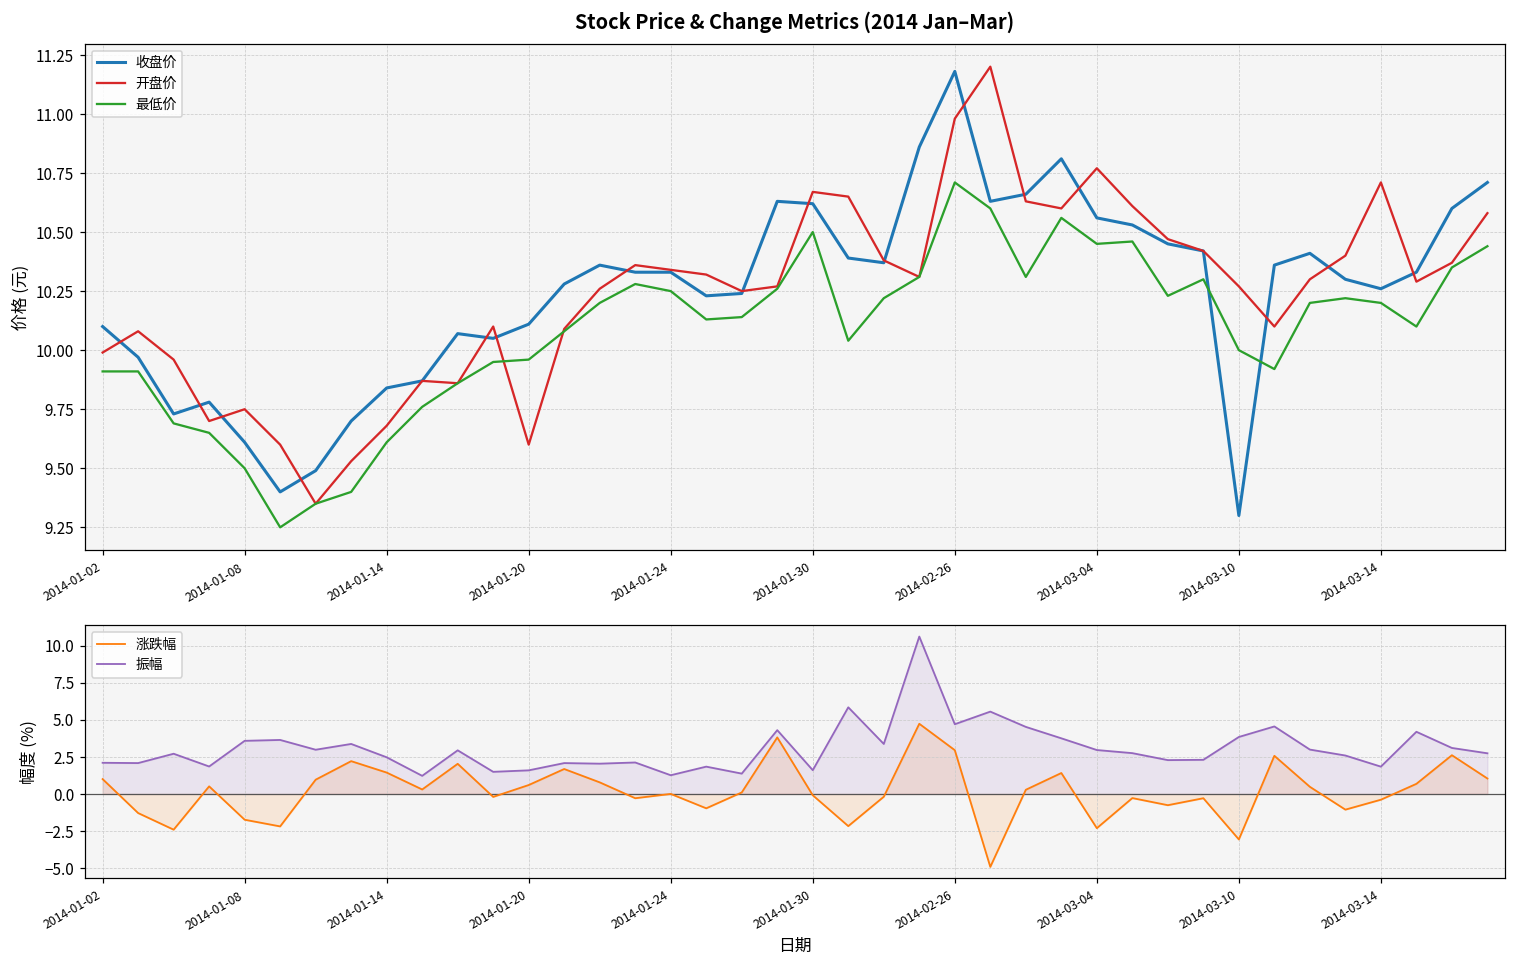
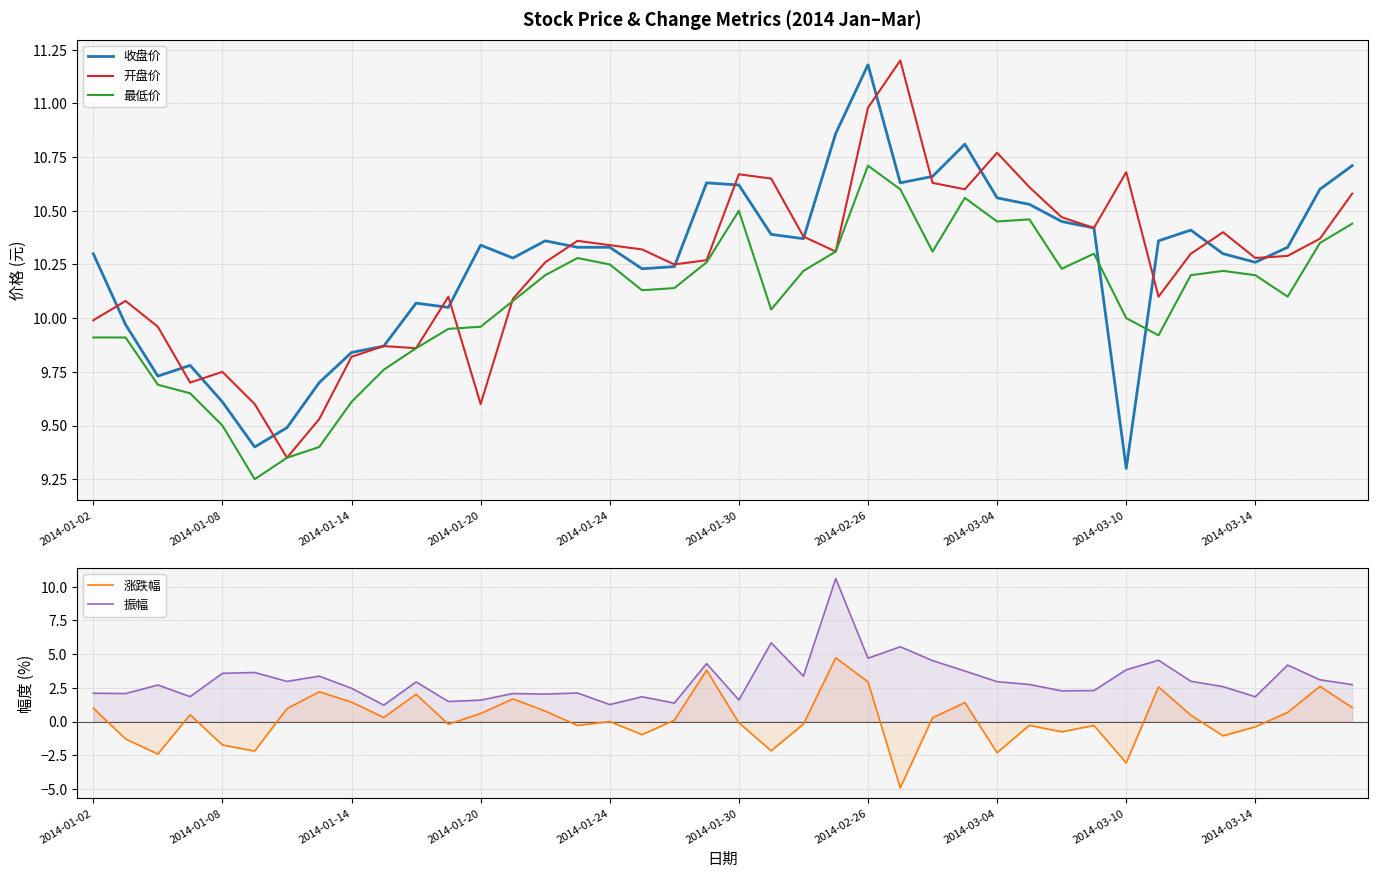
Stock Price & Change Metrics (2014 Jan–Mar), 收盘价, 2014-01-02: 10.1 -> 10.3
Stock Price & Change Metrics (2014 Jan–Mar), 开盘价, 2014-01-14: 9.68 -> 9.82
Stock Price & Change Metrics (2014 Jan–Mar), 收盘价, 2014-01-20: 10.11 -> 10.34
Stock Price & Change Metrics (2014 Jan–Mar), 开盘价, 2014-03-10: 10.27 -> 10.68
Stock Price & Change Metrics (2014 Jan–Mar), 开盘价, 2014-03-14: 10.71 -> 10.28
